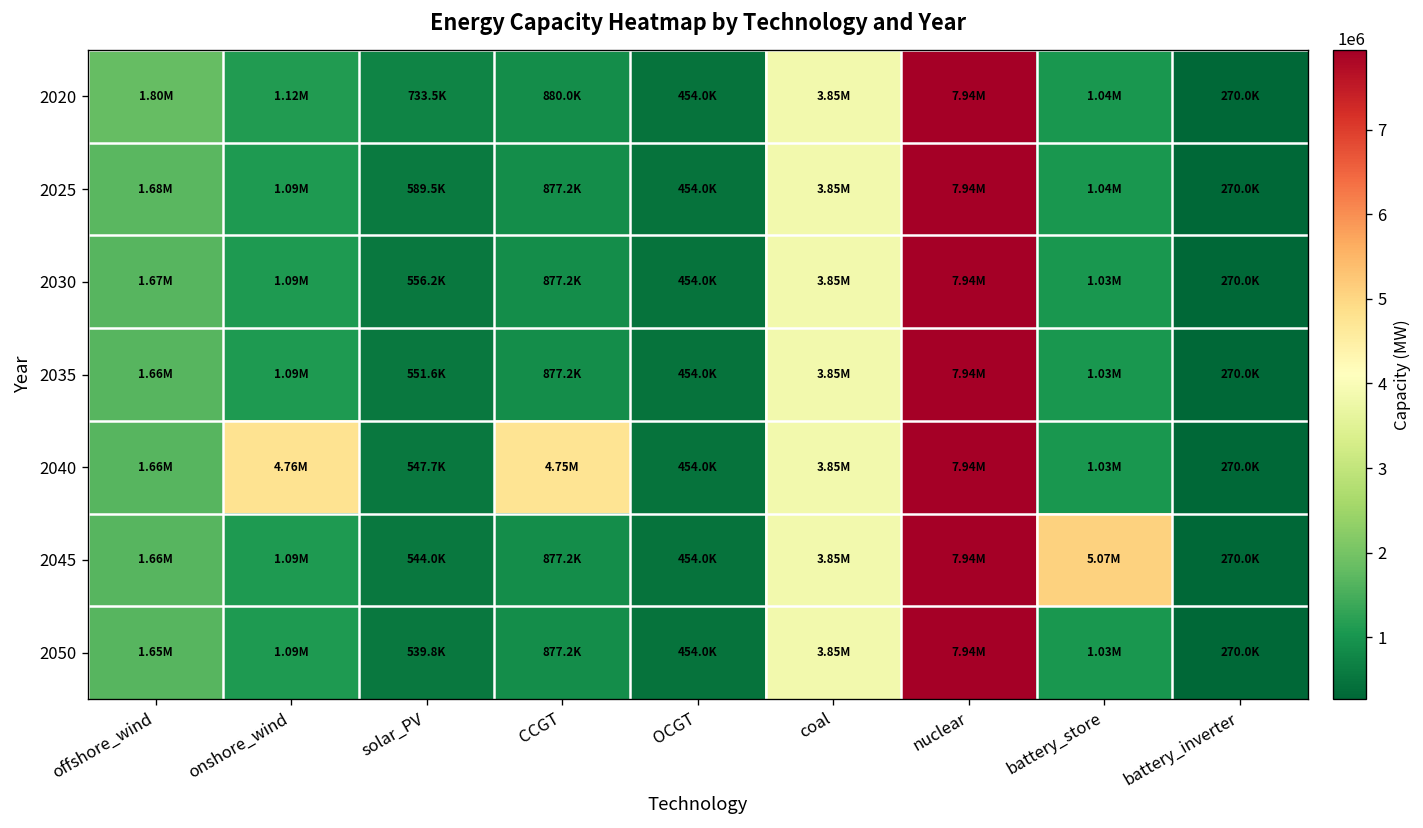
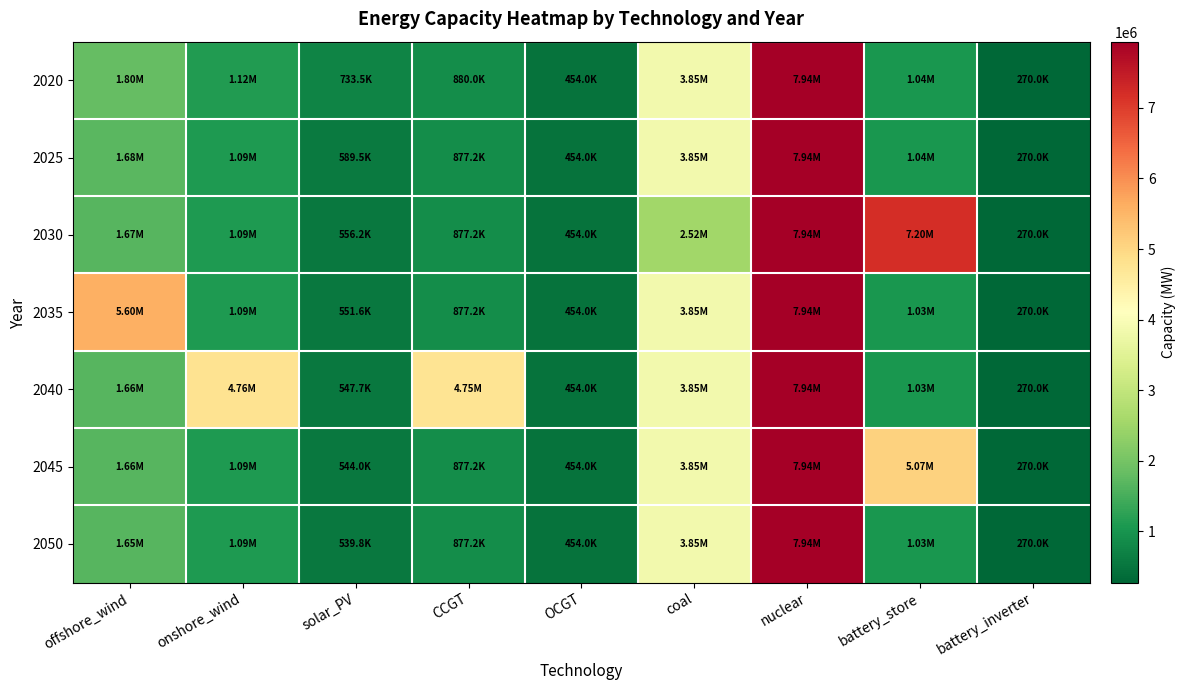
2030, coal: 3.85M -> 2.52M
2030, battery_store: 1.03M -> 7.20M
2035, offshore_wind: 1.66M -> 5.60M
